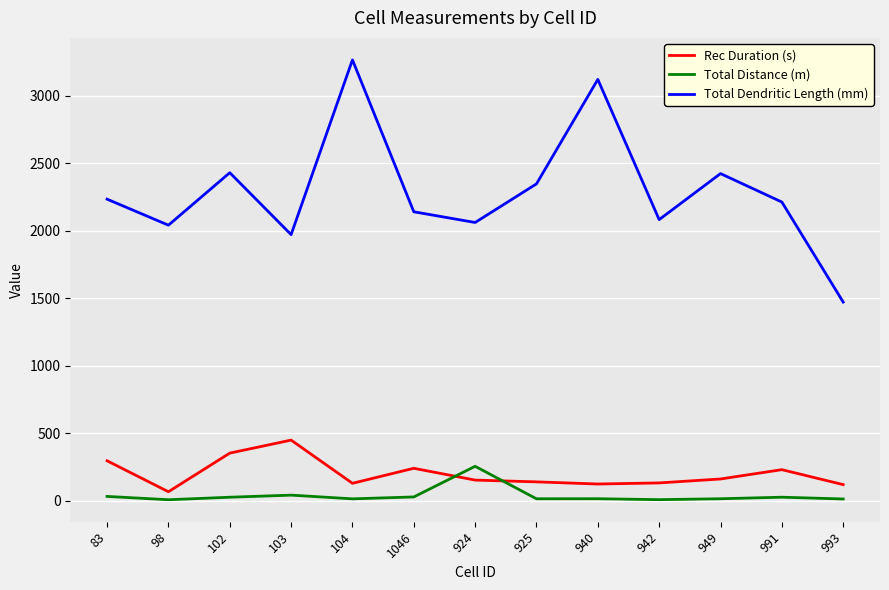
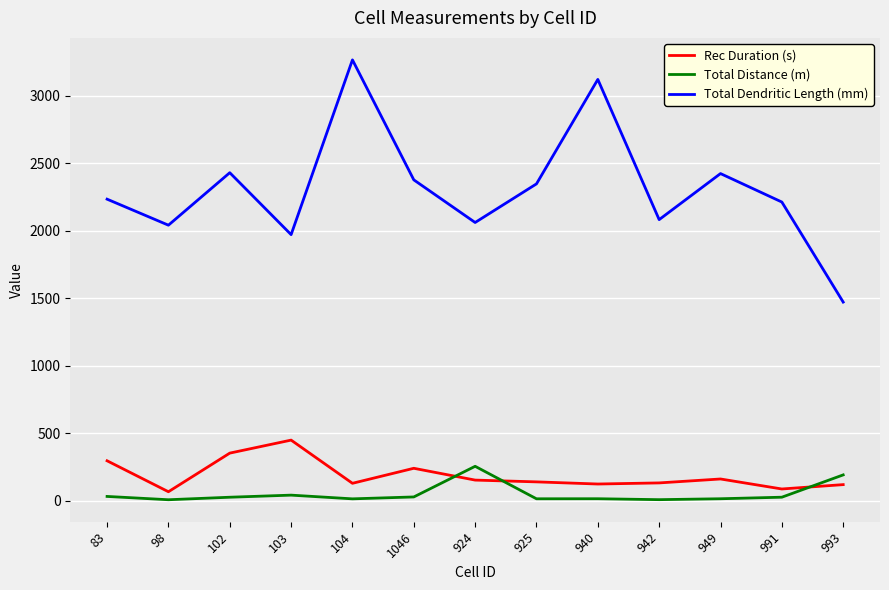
Total Dendritic Length (mm), 1046: 2140 -> 2380
Rec Duration (s), 991: 230 -> 90
Total Distance (m), 993: 10 -> 190
